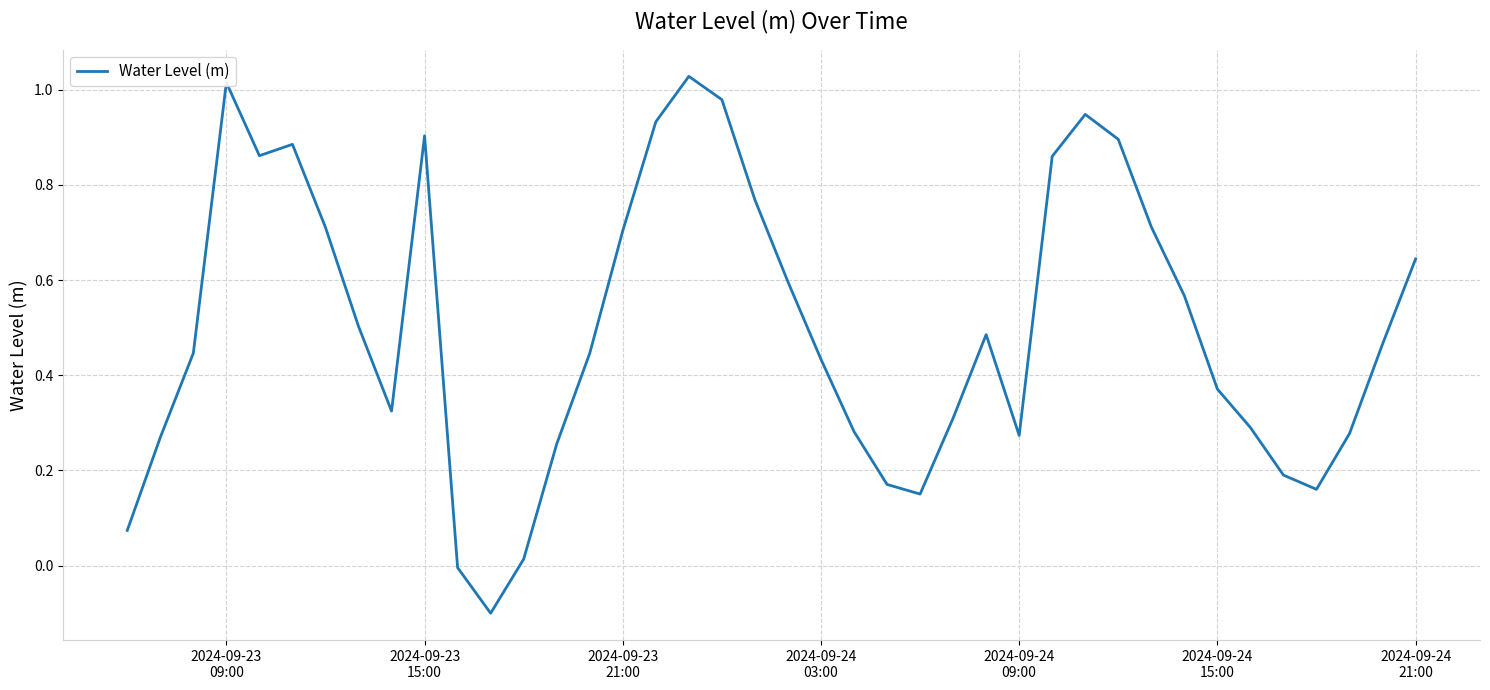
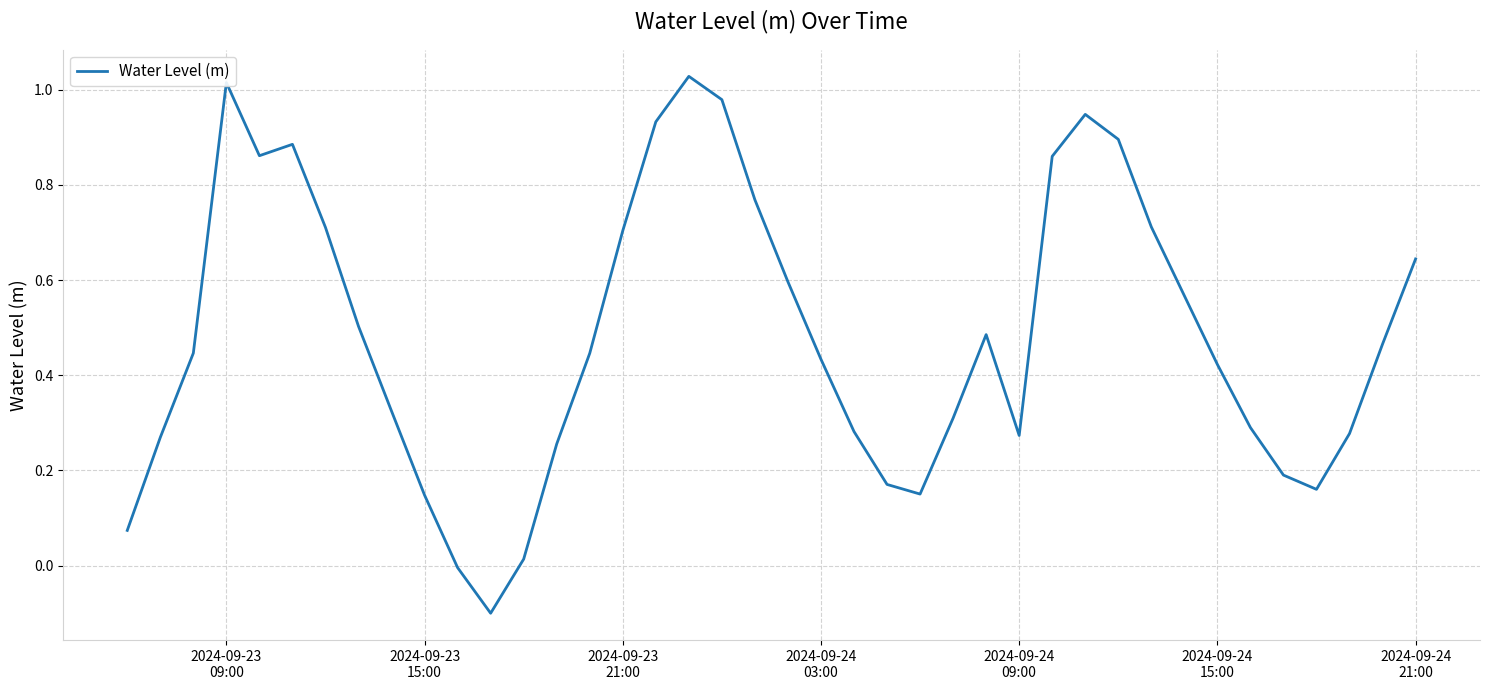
2024-09-23 15:00: 0.90 -> 0.15
2024-09-24 15:00: 0.37 -> 0.42
